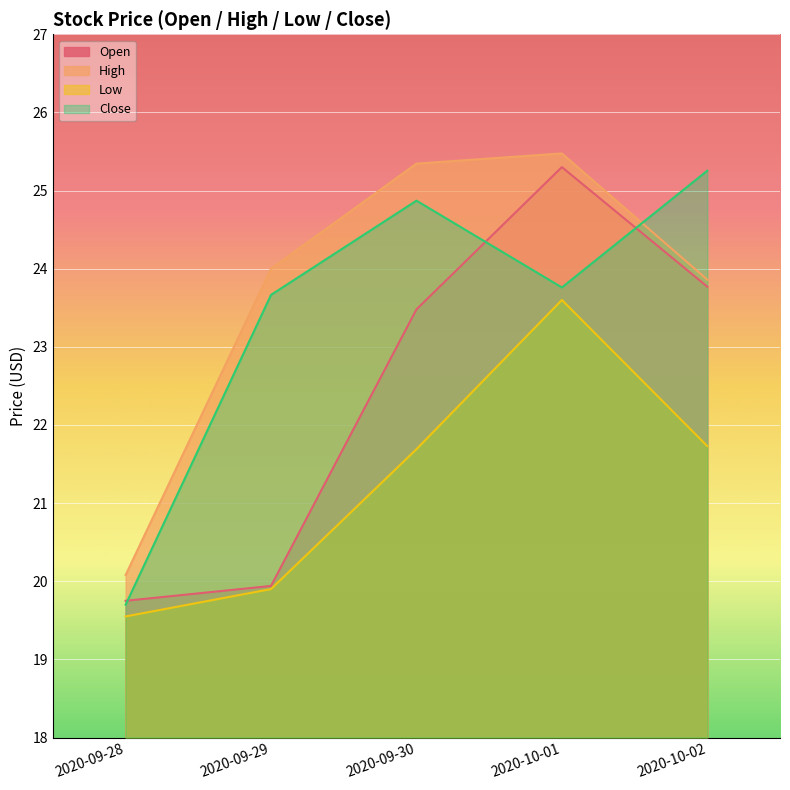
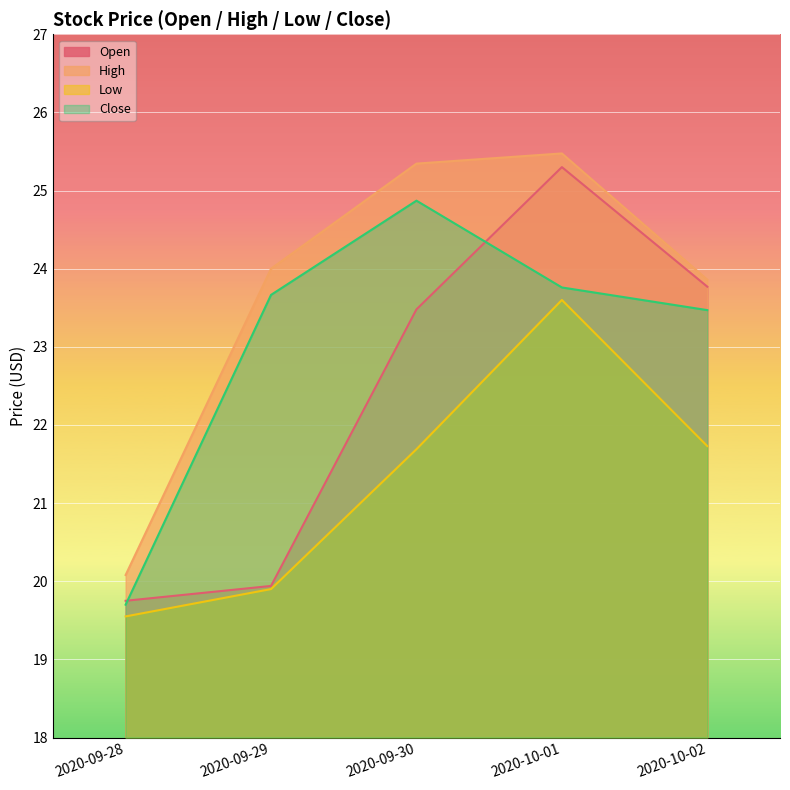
Close, 2020-10-02: 25.3 -> 23.5
